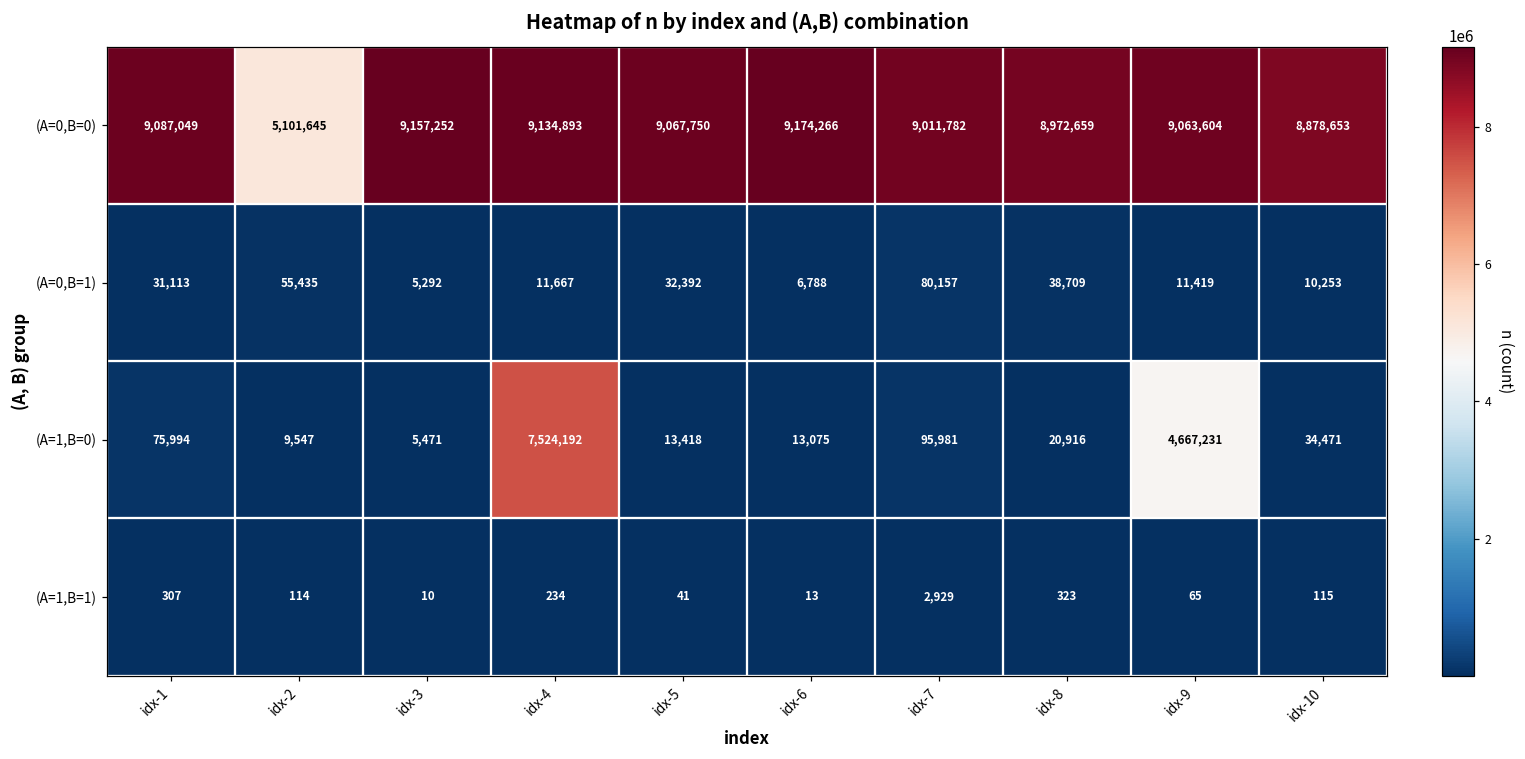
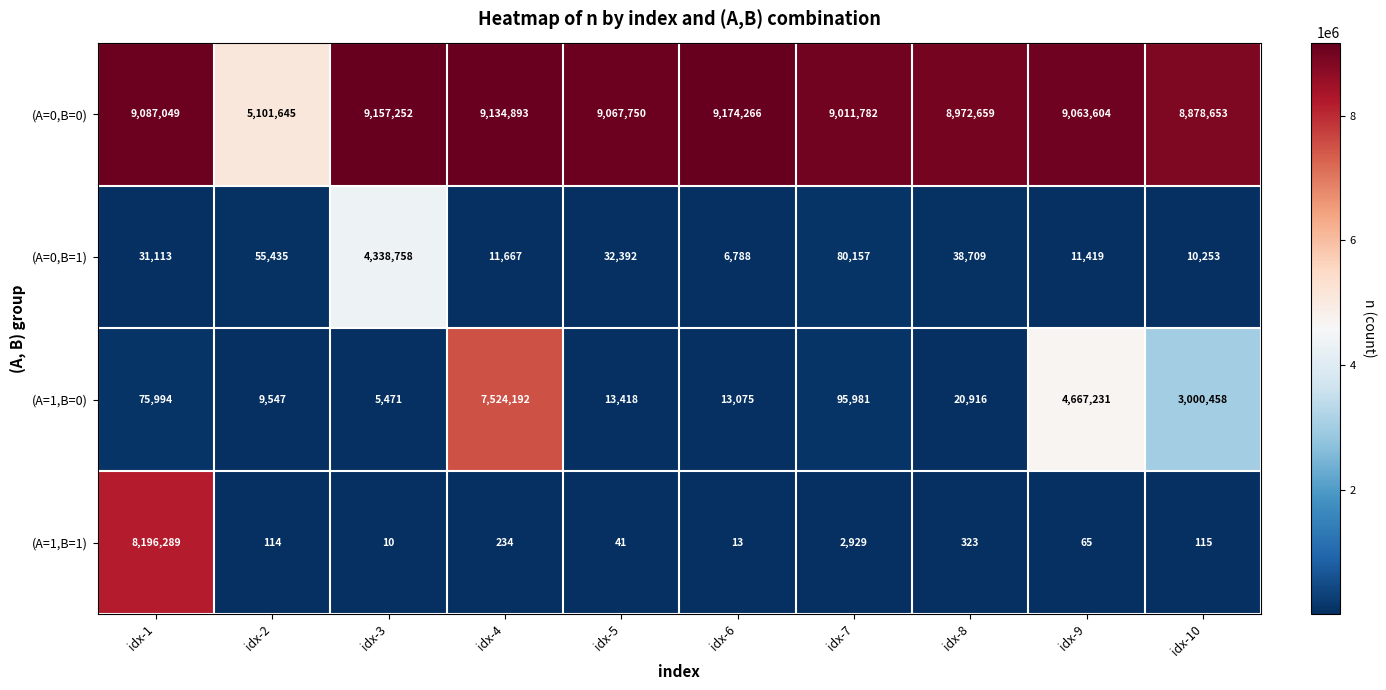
(A=0,B=1), idx-3: 5,292 -> 4,338,758
(A=1,B=0), idx-10: 34,471 -> 3,000,458
(A=1,B=1), idx-1: 307 -> 8,196,289
